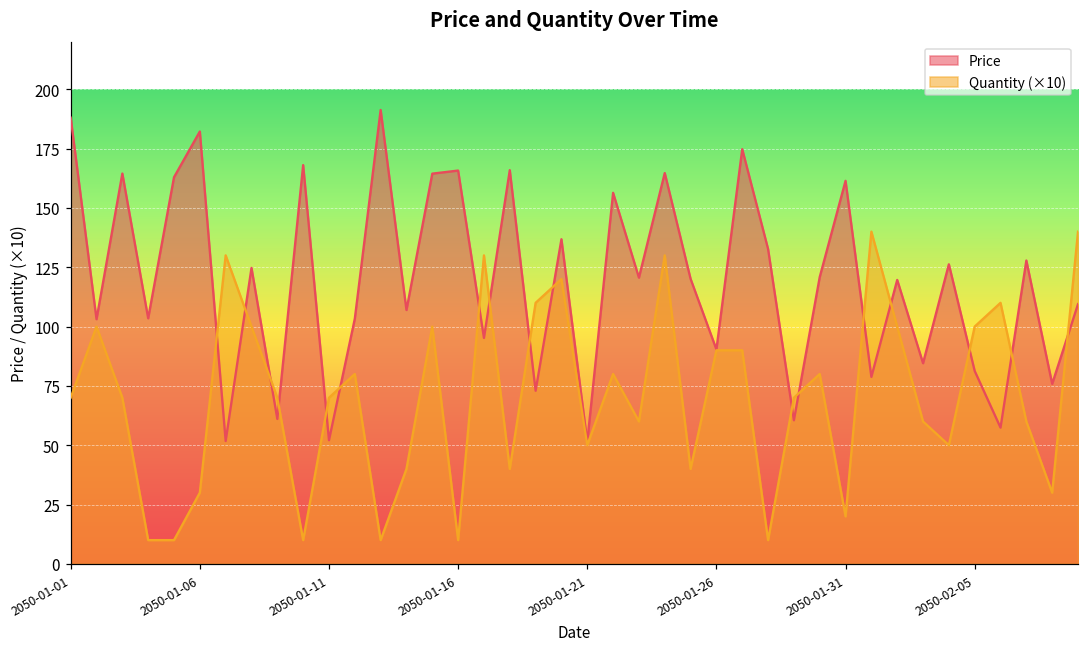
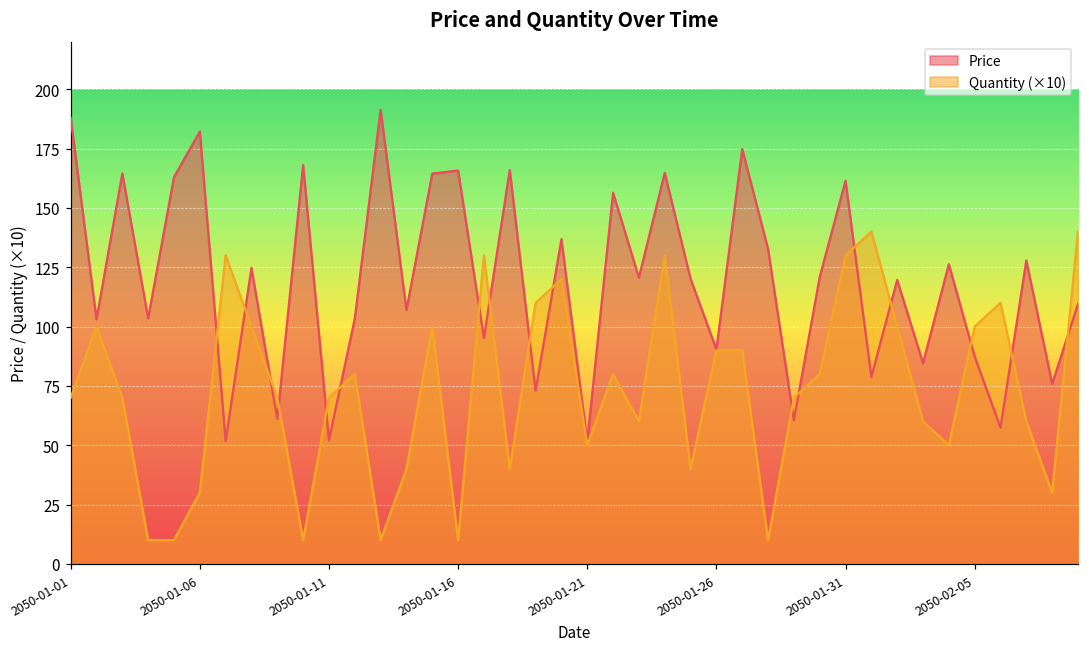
Quantity (×10), 2050-01-31: 20 -> 130
Price, 2050-02-05: 81 -> 87
